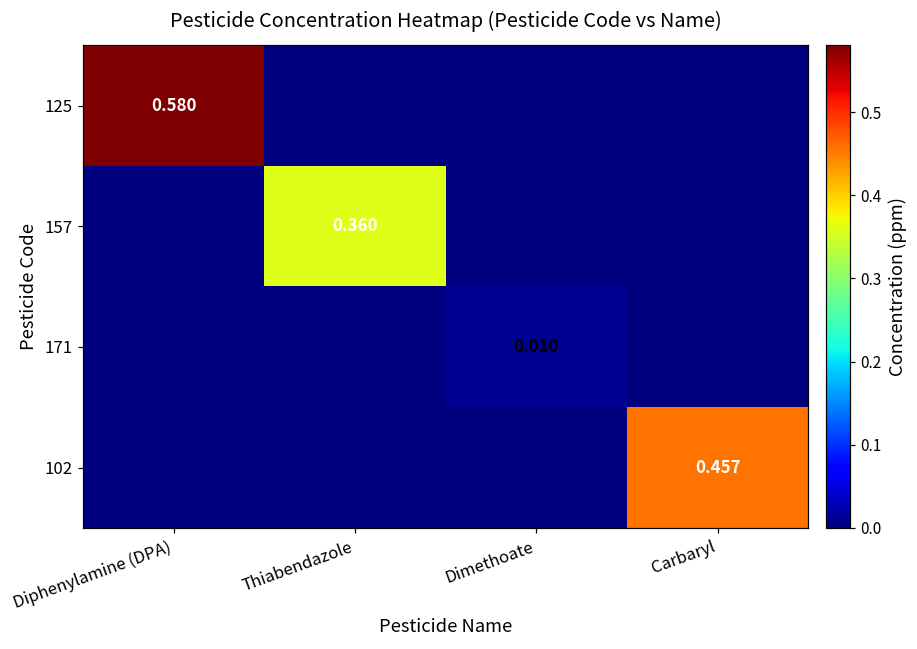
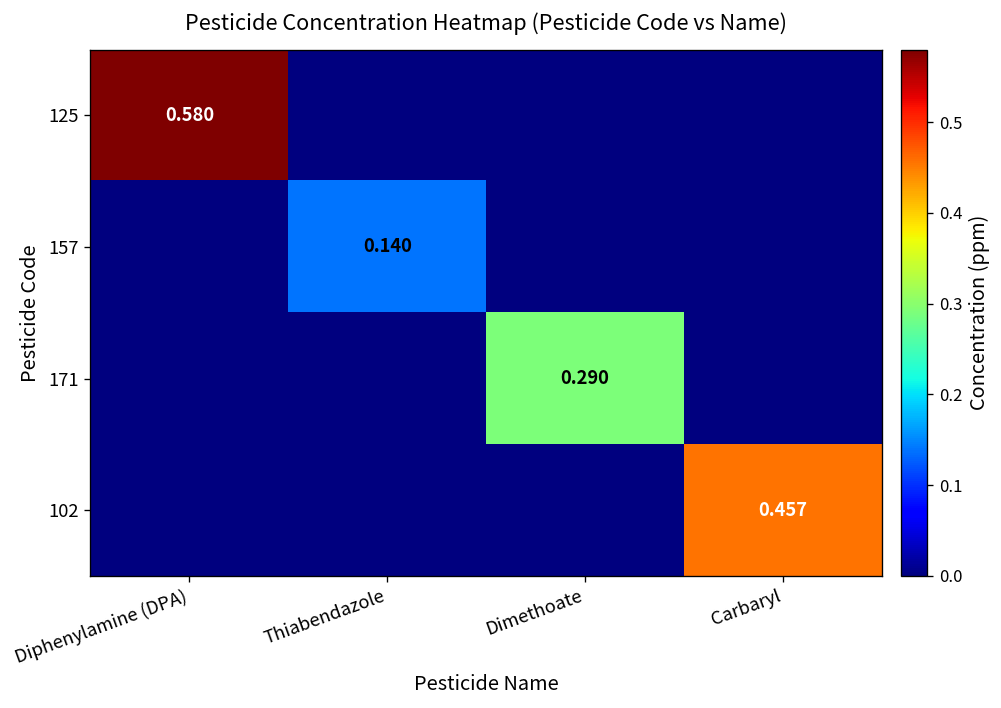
157, Thiabendazole: 0.360 -> 0.140
171, Dimethoate: 0.010 -> 0.290
